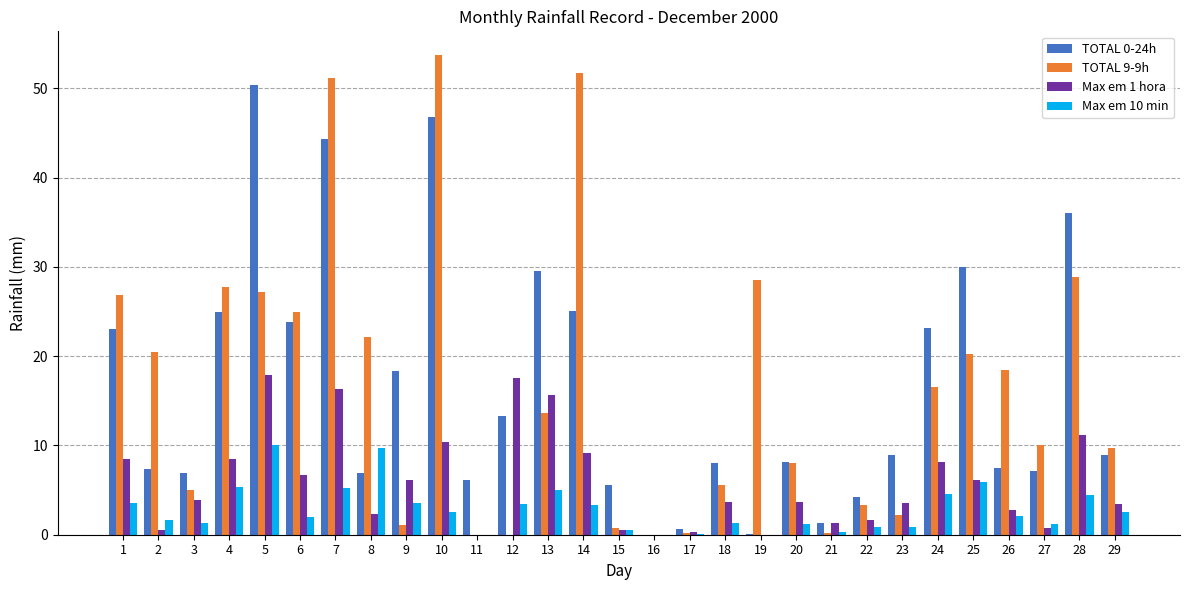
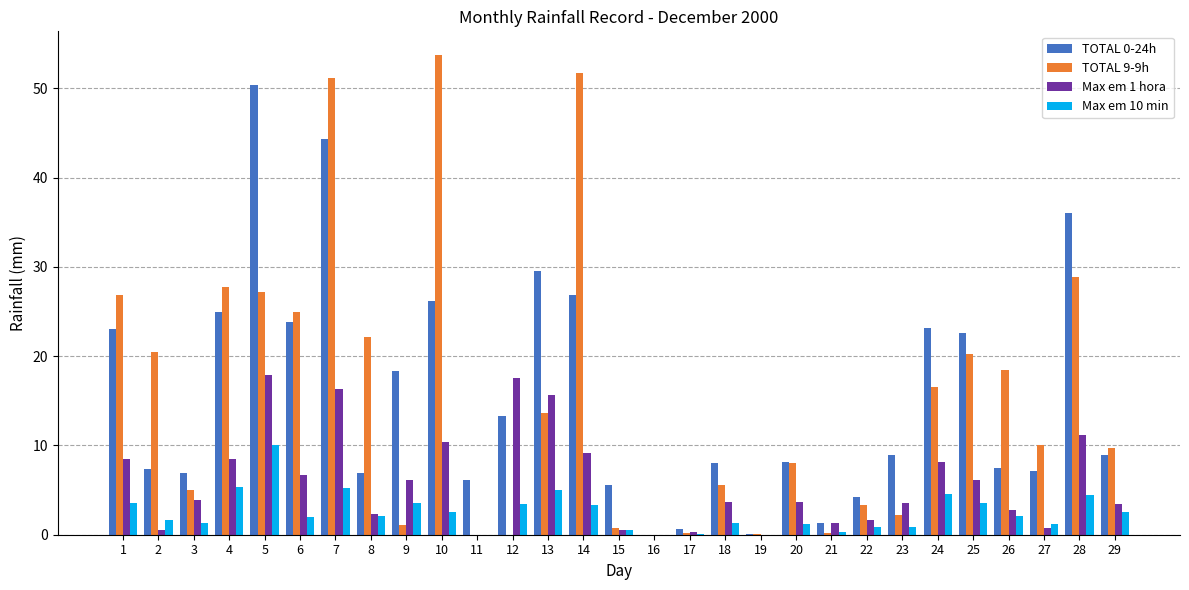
Max em 10 min, 8: 10 -> 2
TOTAL 0-24h, 10: 47 -> 26
TOTAL 0-24h, 14: 25 -> 27
TOTAL 9-9h, 19: 29 -> 0
TOTAL 0-24h, 25: 30 -> 23
Max em 10 min, 25: 6 -> 4
